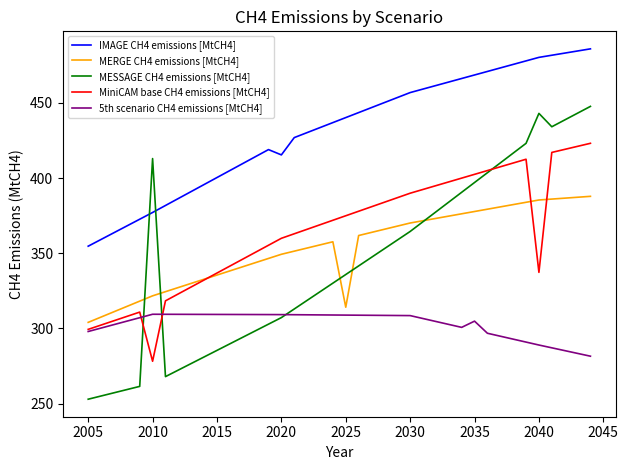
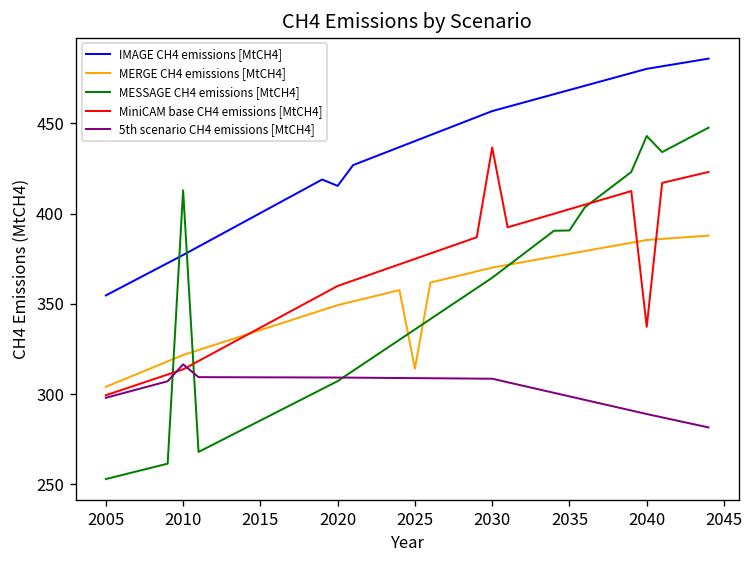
MiniCAM base CH4 emissions [MtCH4], 2010: 278 -> 314
5th scenario CH4 emissions [MtCH4], 2010: 309 -> 317
MiniCAM base CH4 emissions [MtCH4], 2030: 390 -> 437
MESSAGE CH4 emissions [MtCH4], 2035: 397 -> 391
5th scenario CH4 emissions [MtCH4], 2035: 305 -> 299
